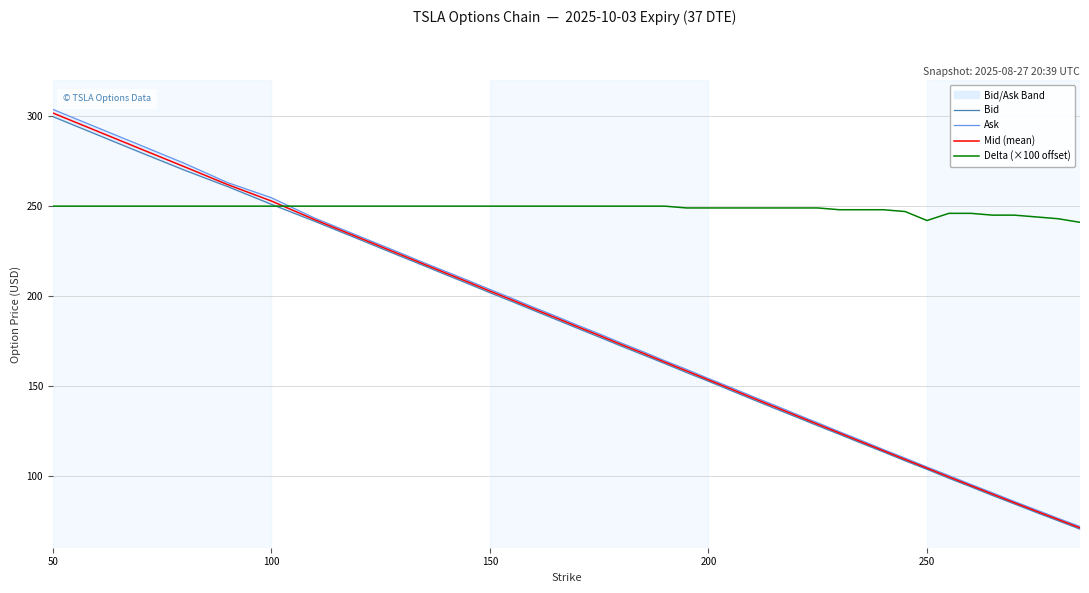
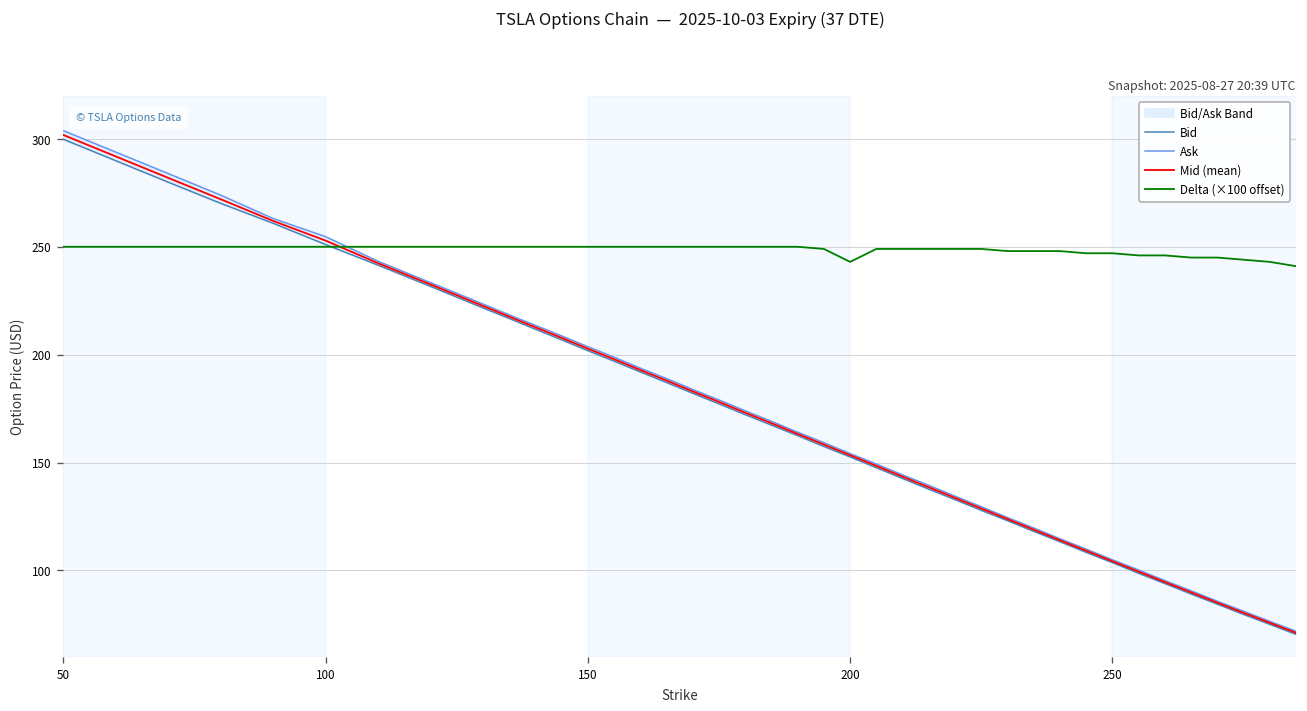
Delta (×100 offset), 200: 249 -> 243
Delta (×100 offset), 250: 242 -> 247
